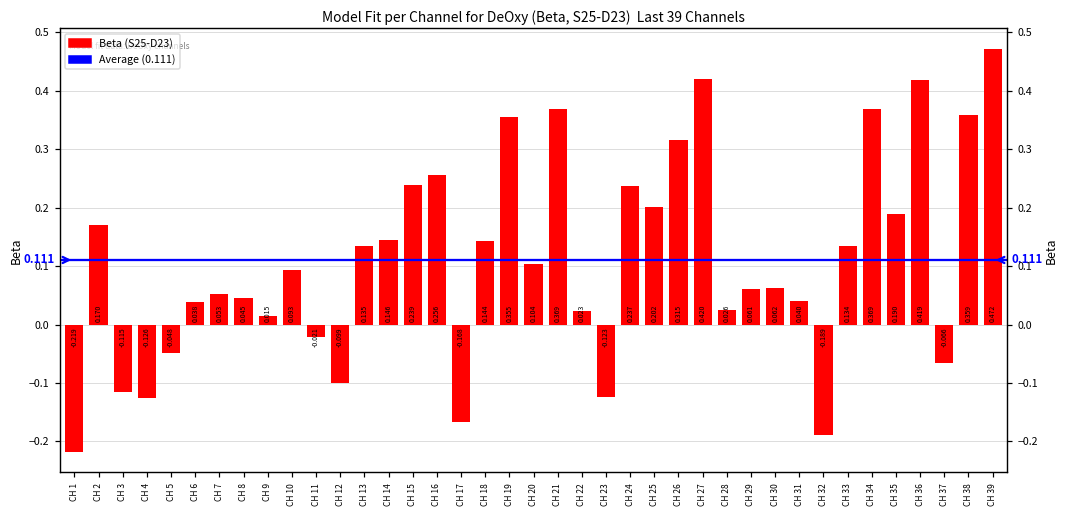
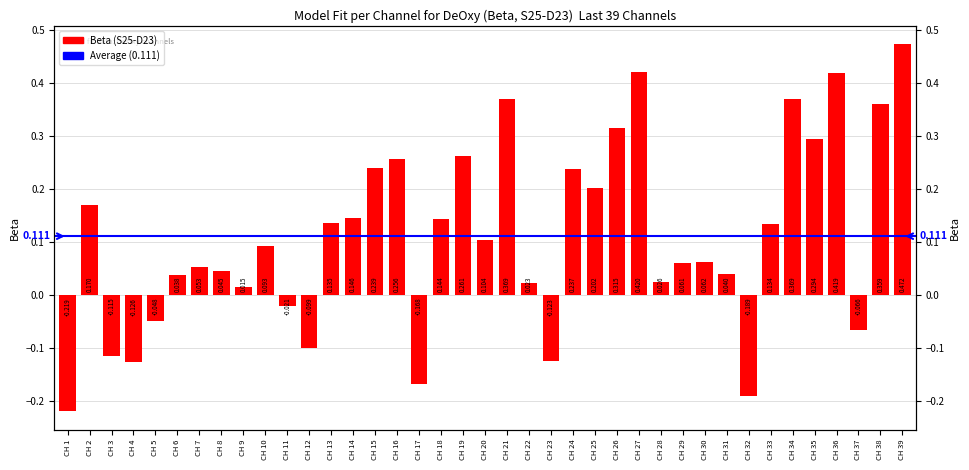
CH 19: 0.355 -> 0.261
CH 35: 0.190 -> 0.294
